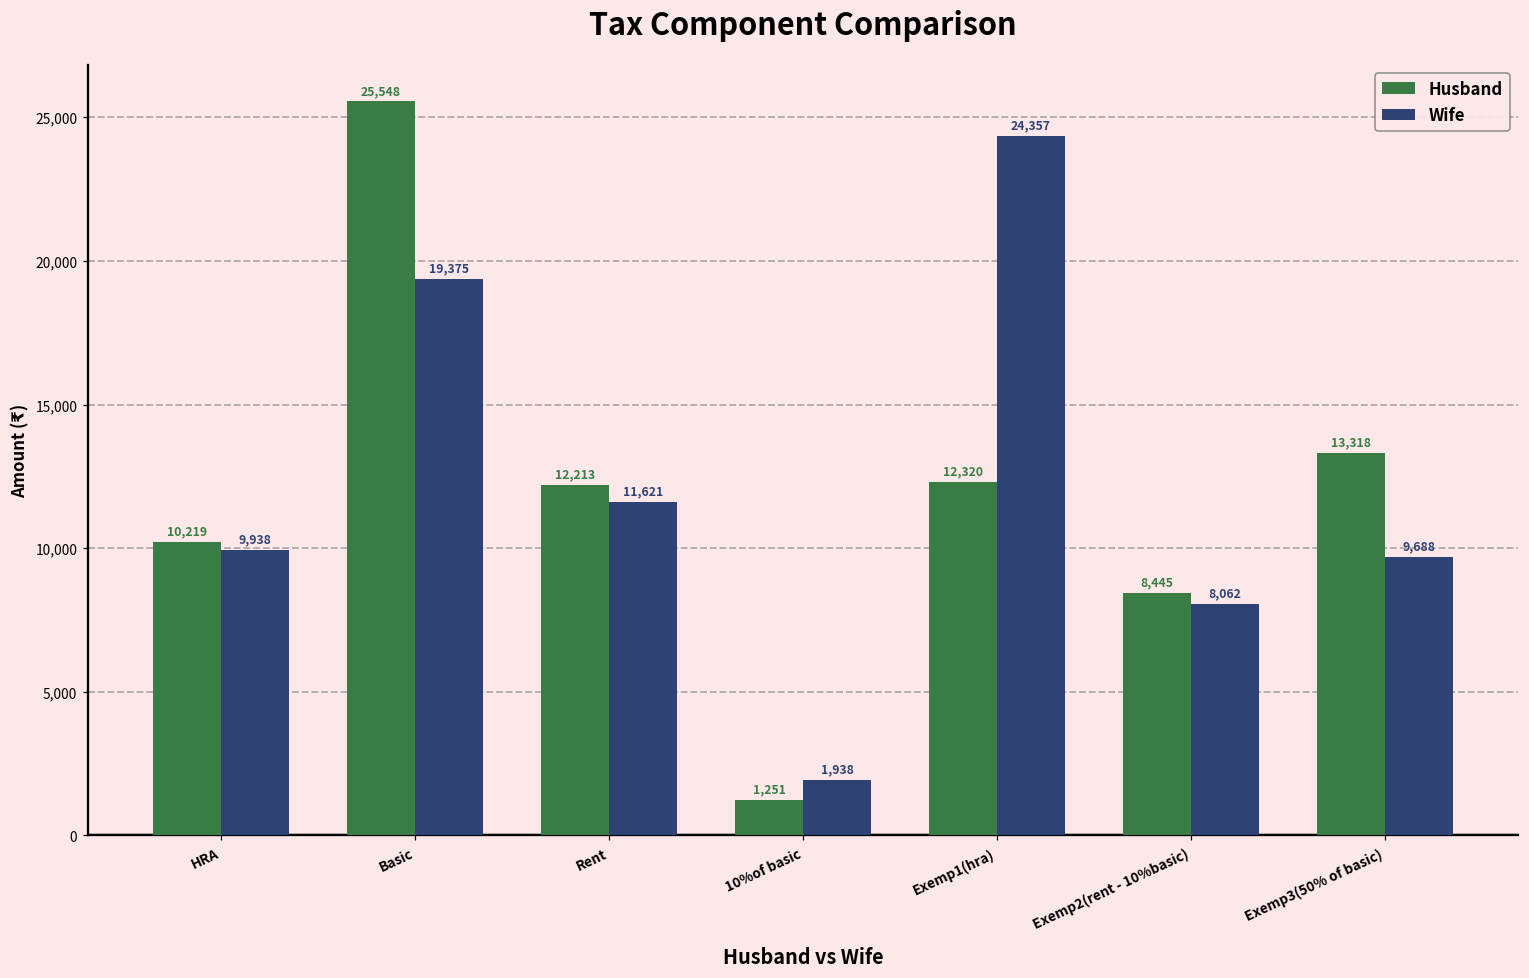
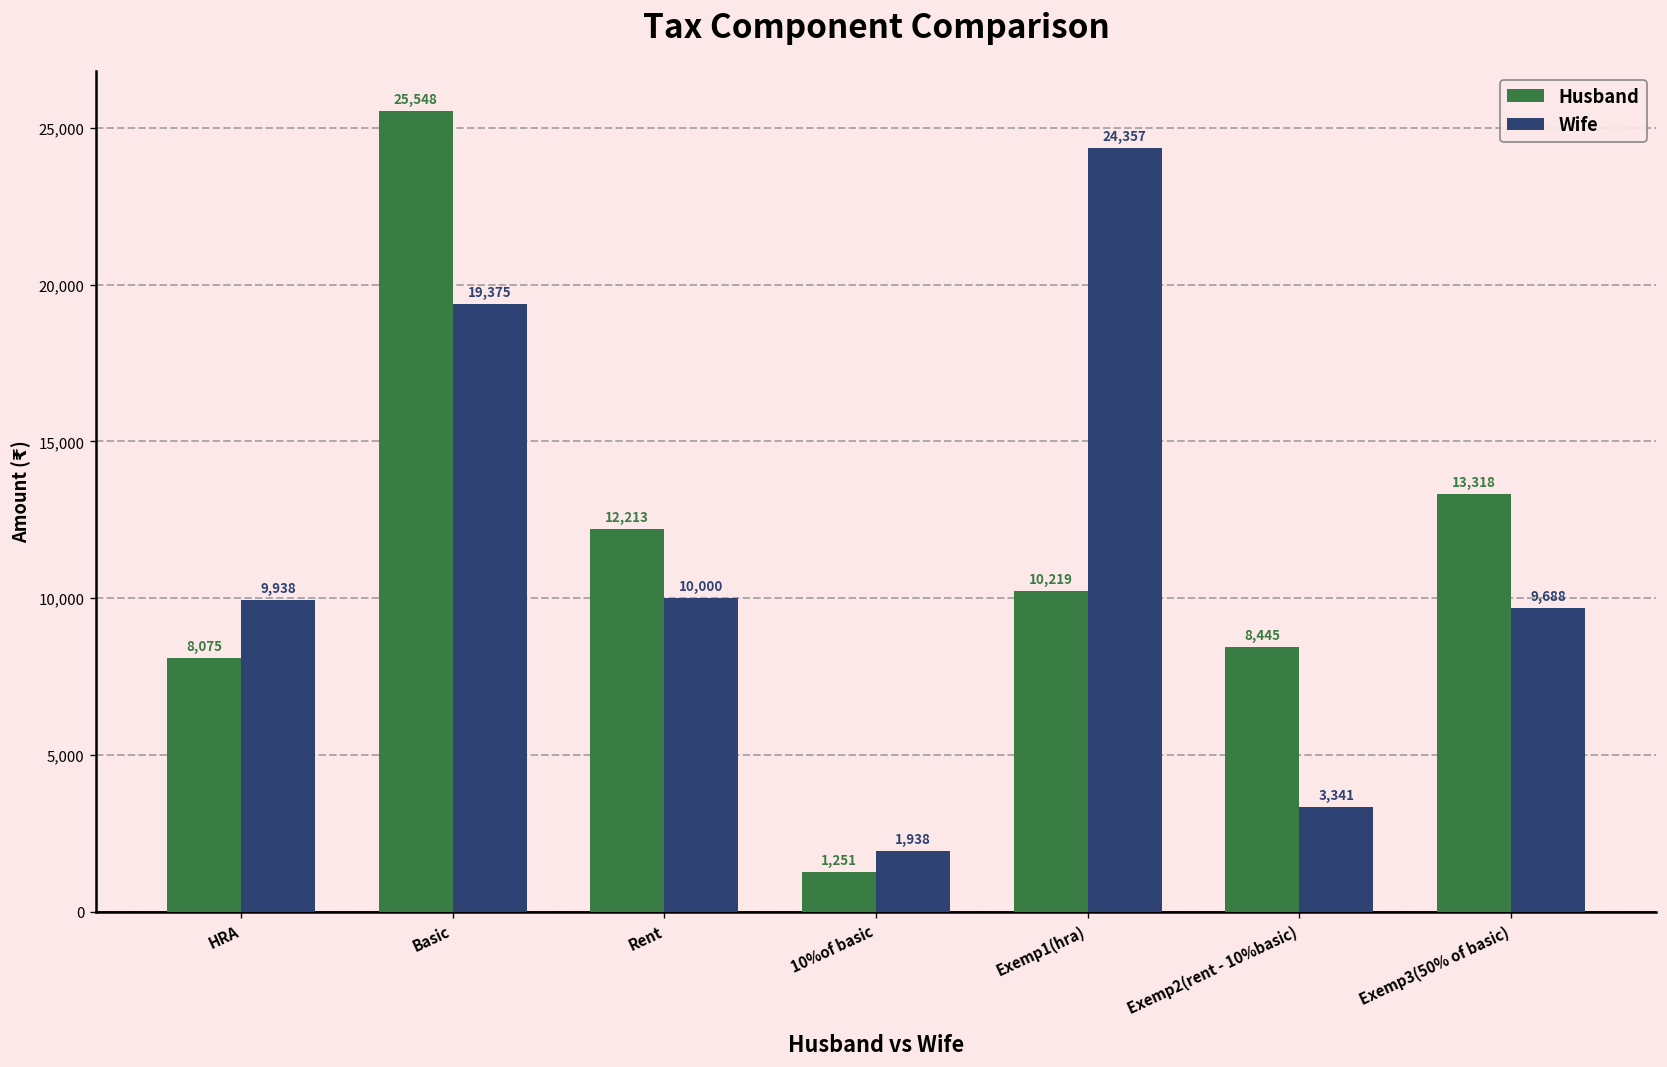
Husband, HRA: 10,219 -> 8,075
Wife, Rent: 11,621 -> 10,000
Husband, Exemp1(hra): 12,320 -> 10,219
Wife, Exemp2(rent - 10%basic): 8,062 -> 3,341
